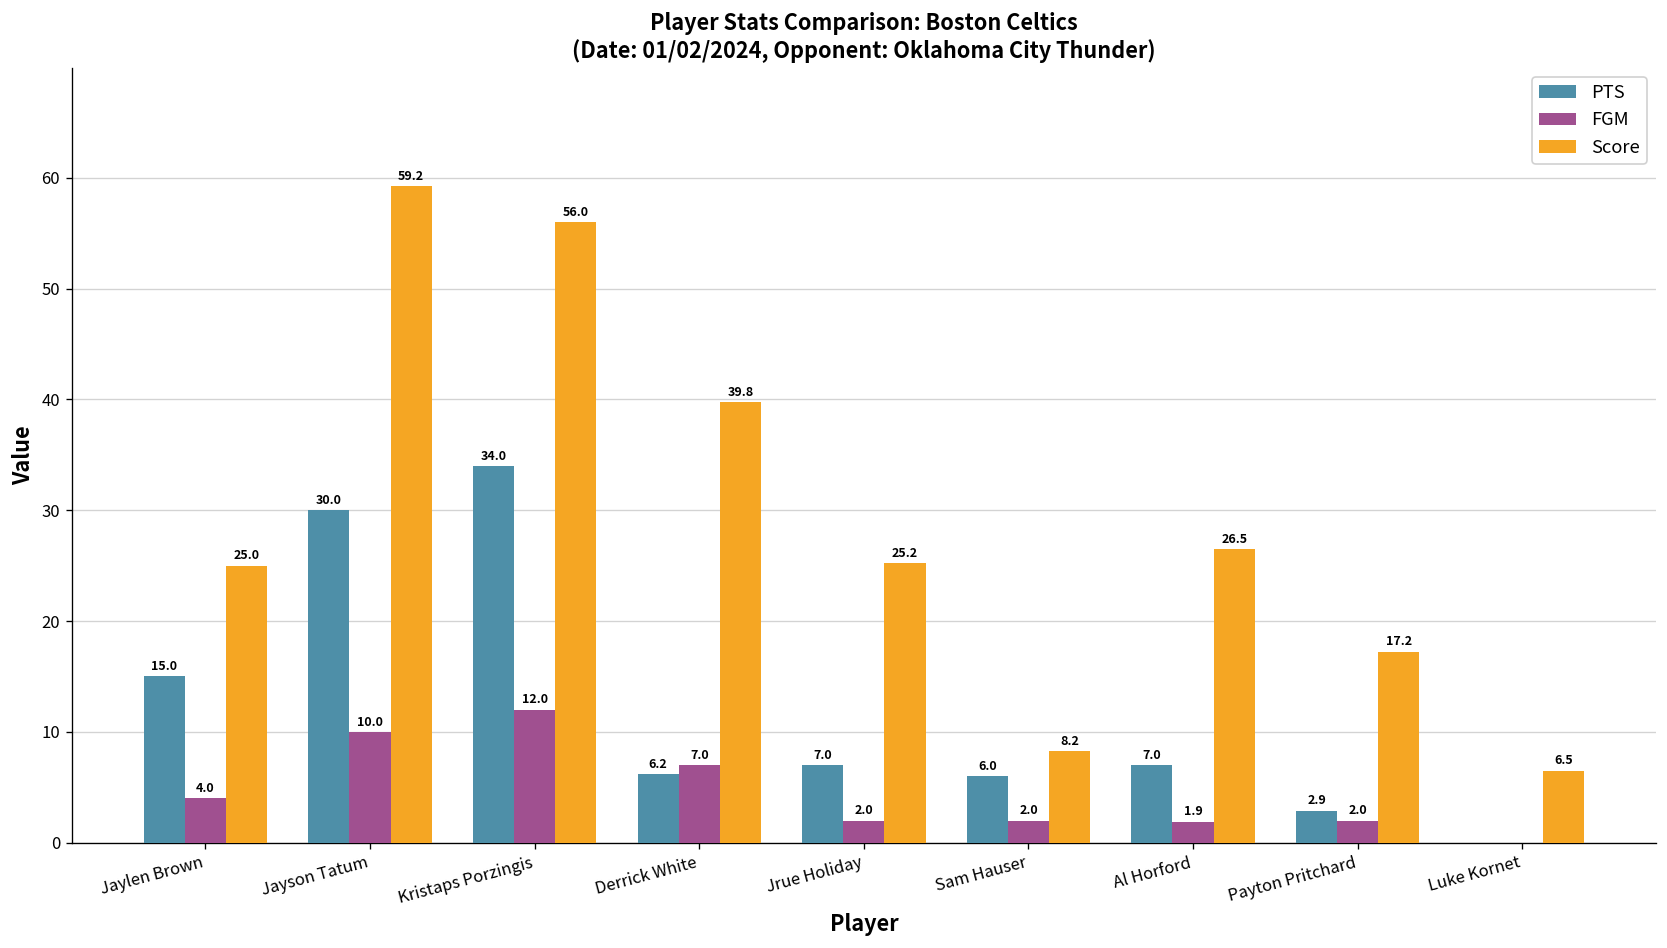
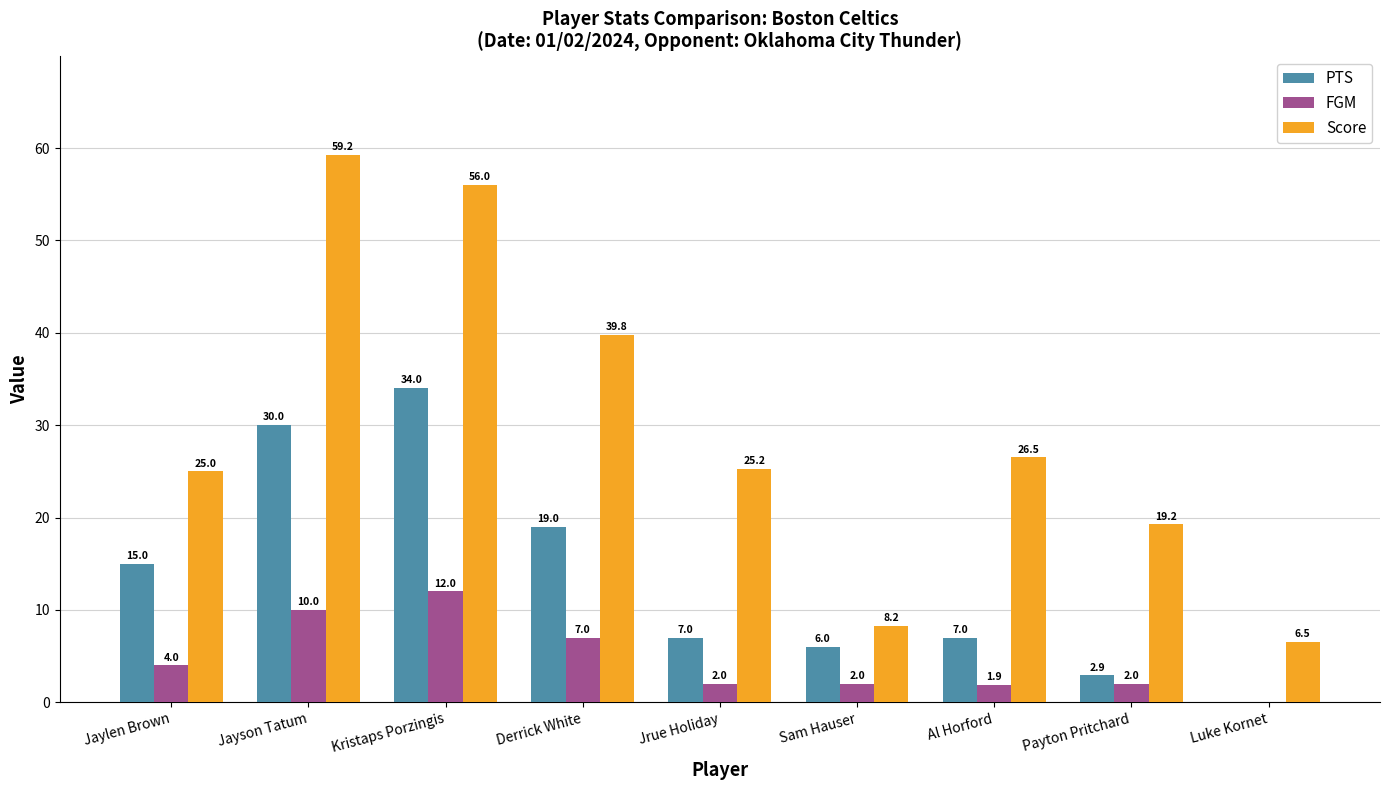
PTS, Derrick White: 6.2 -> 19.0
Score, Payton Pritchard: 17.2 -> 19.2
